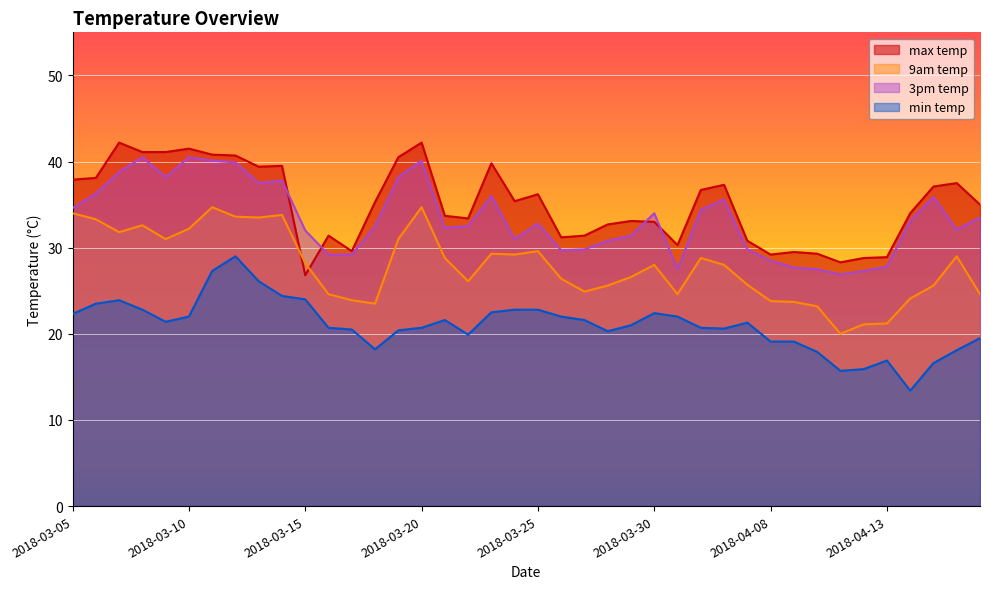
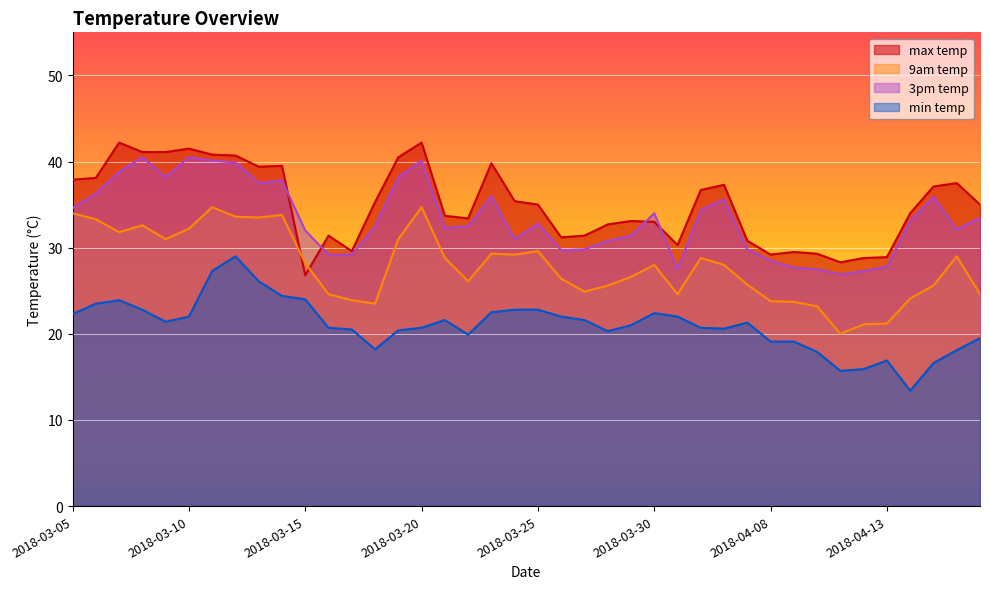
max temp, 2018-03-25: 36 -> 35
